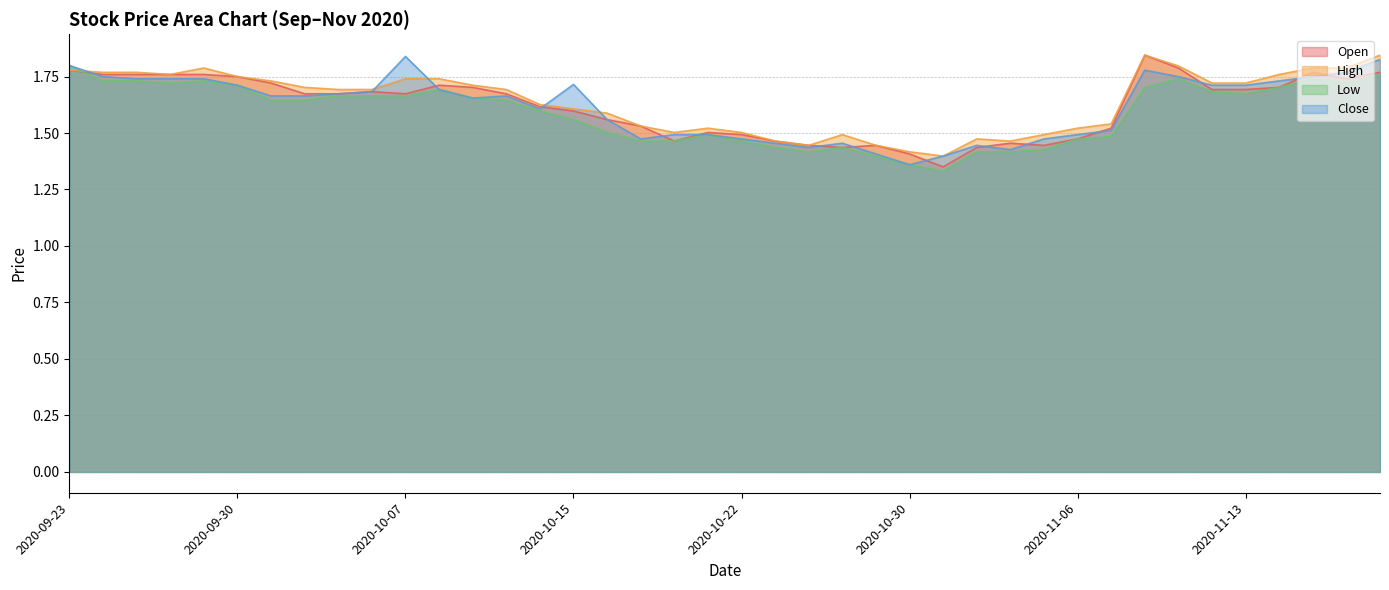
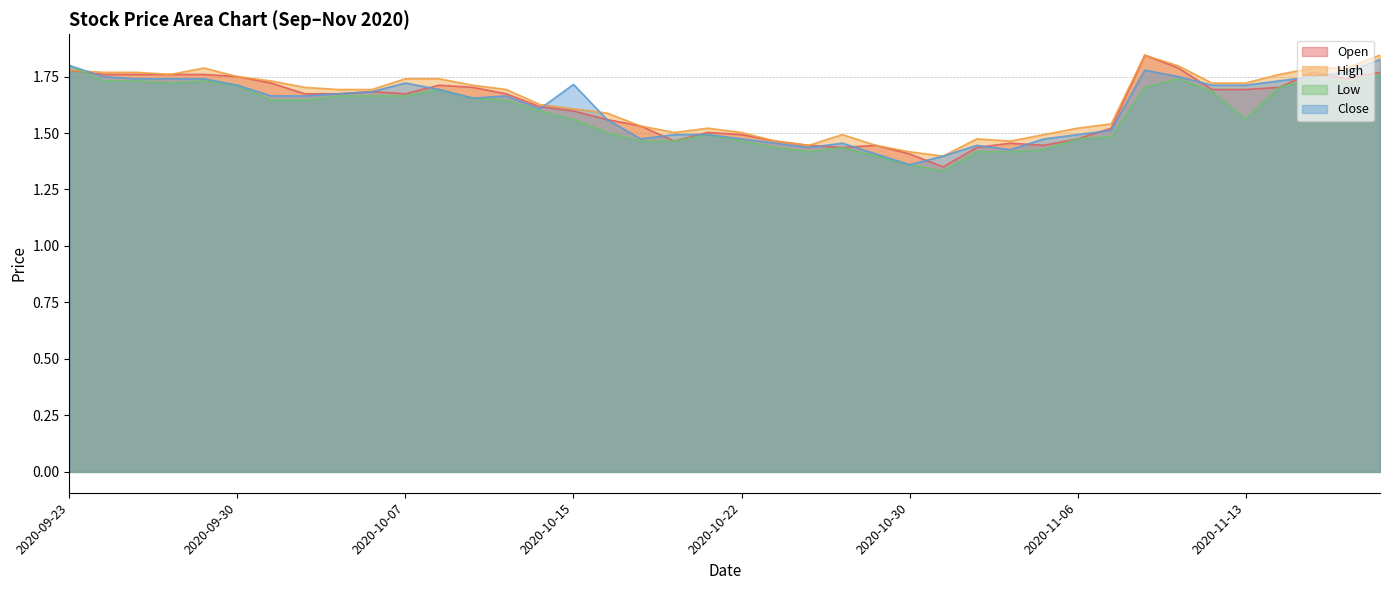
Close, 2020-10-07: 1.84 -> 1.72
Low, 2020-11-13: 1.67 -> 1.56
